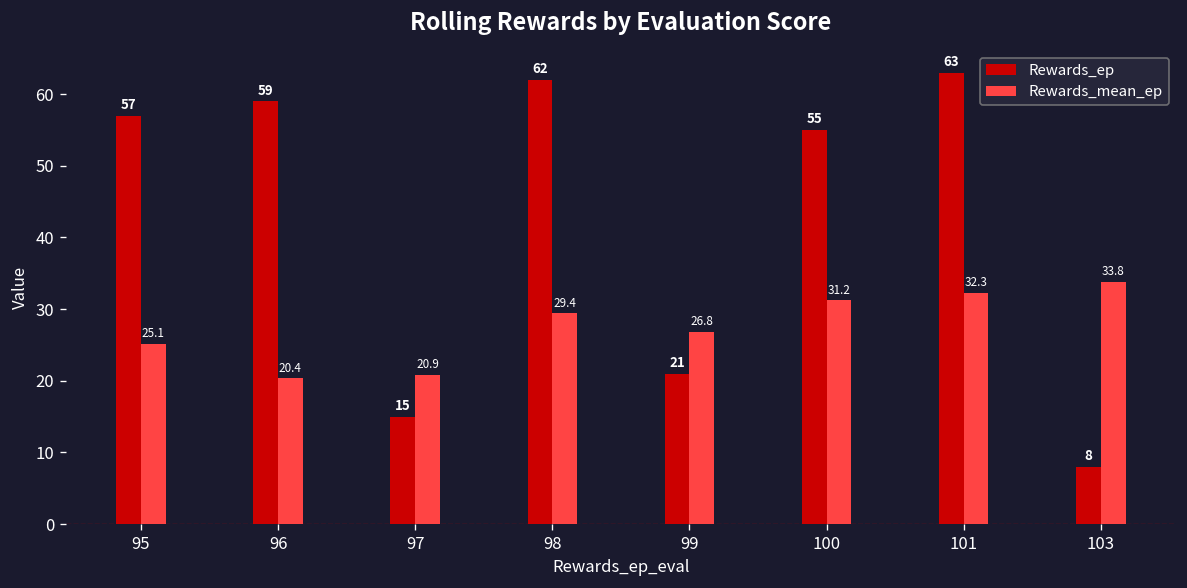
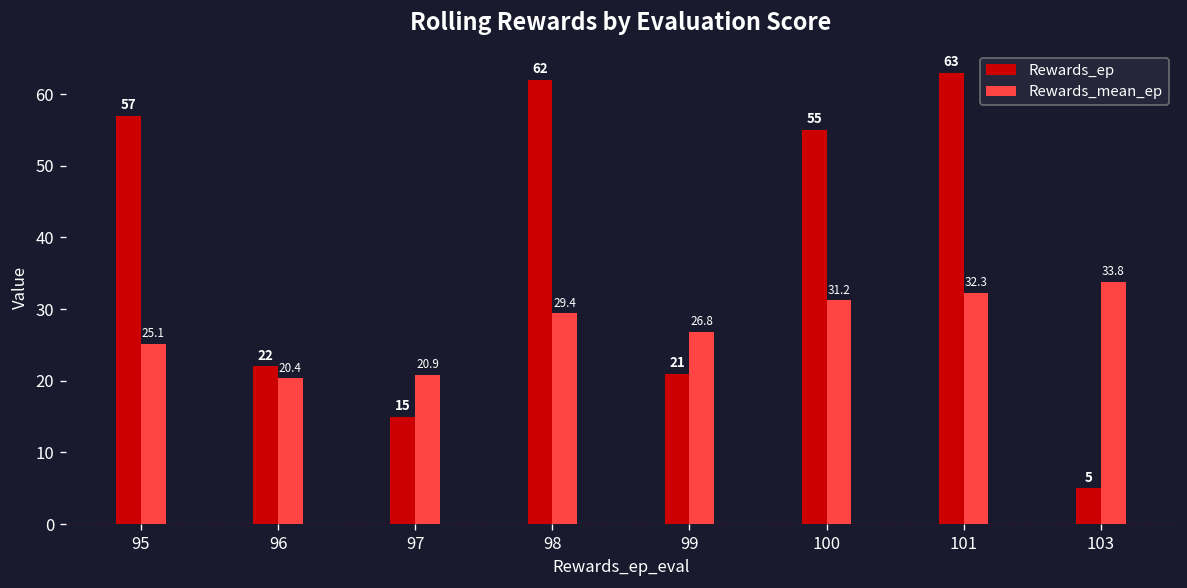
Rewards_ep, 96: 59 -> 22
Rewards_ep, 103: 8 -> 5
